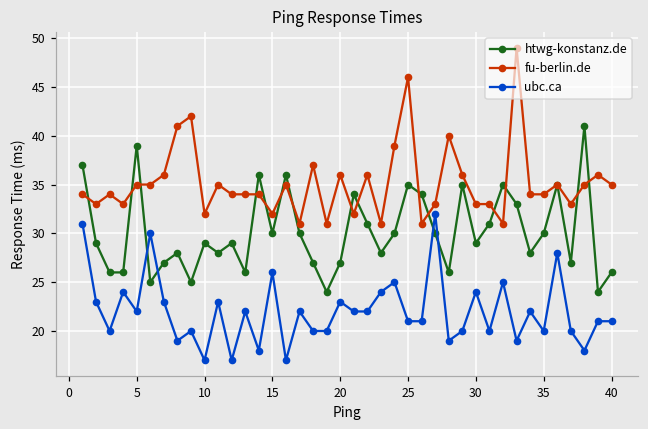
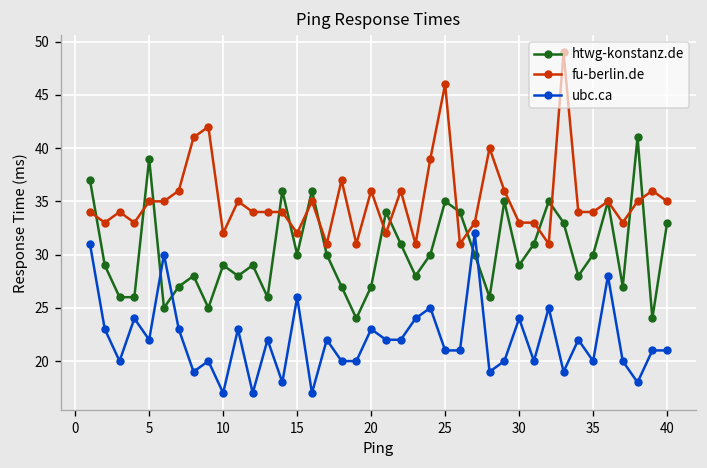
htwg-konstanz.de, 40: 26 -> 33
